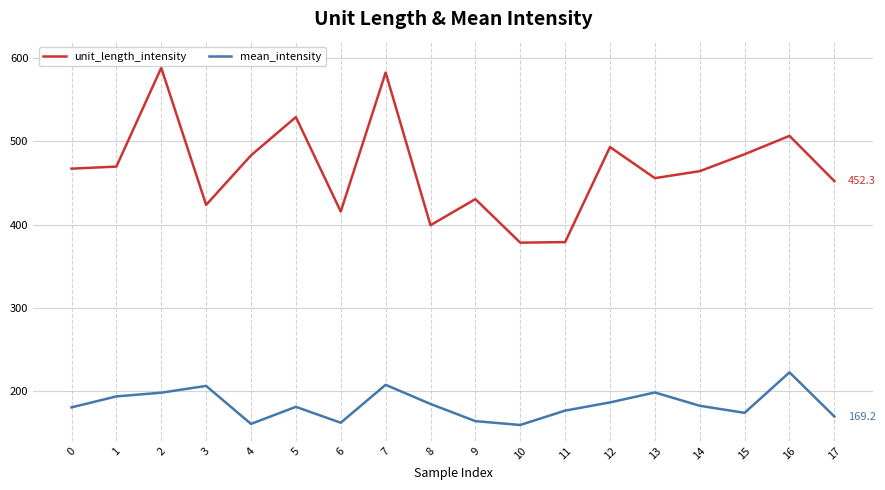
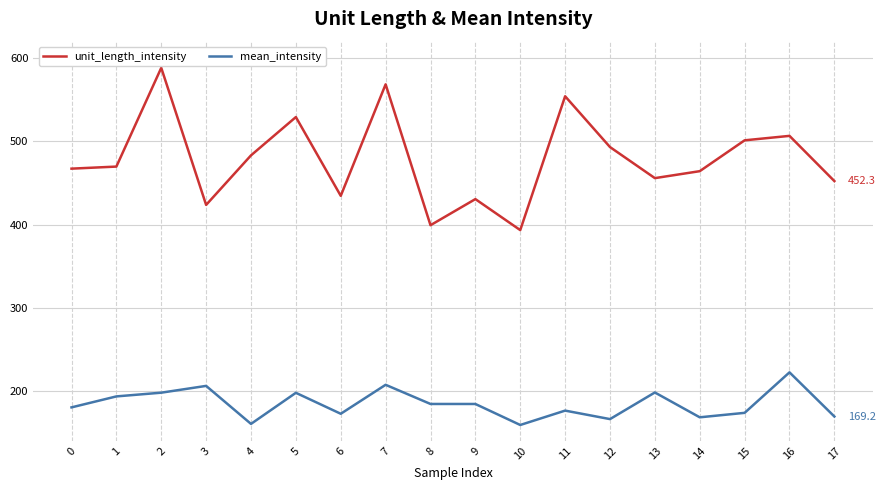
mean_intensity, 5: 180 -> 200
unit_length_intensity, 6: 420 -> 430
mean_intensity, 6: 160 -> 170
unit_length_intensity, 7: 580 -> 570
mean_intensity, 9: 160 -> 180
unit_length_intensity, 10: 380 -> 390
unit_length_intensity, 11: 380 -> 550
mean_intensity, 12: 190 -> 170
mean_intensity, 14: 180 -> 170
unit_length_intensity, 15: 480 -> 500
